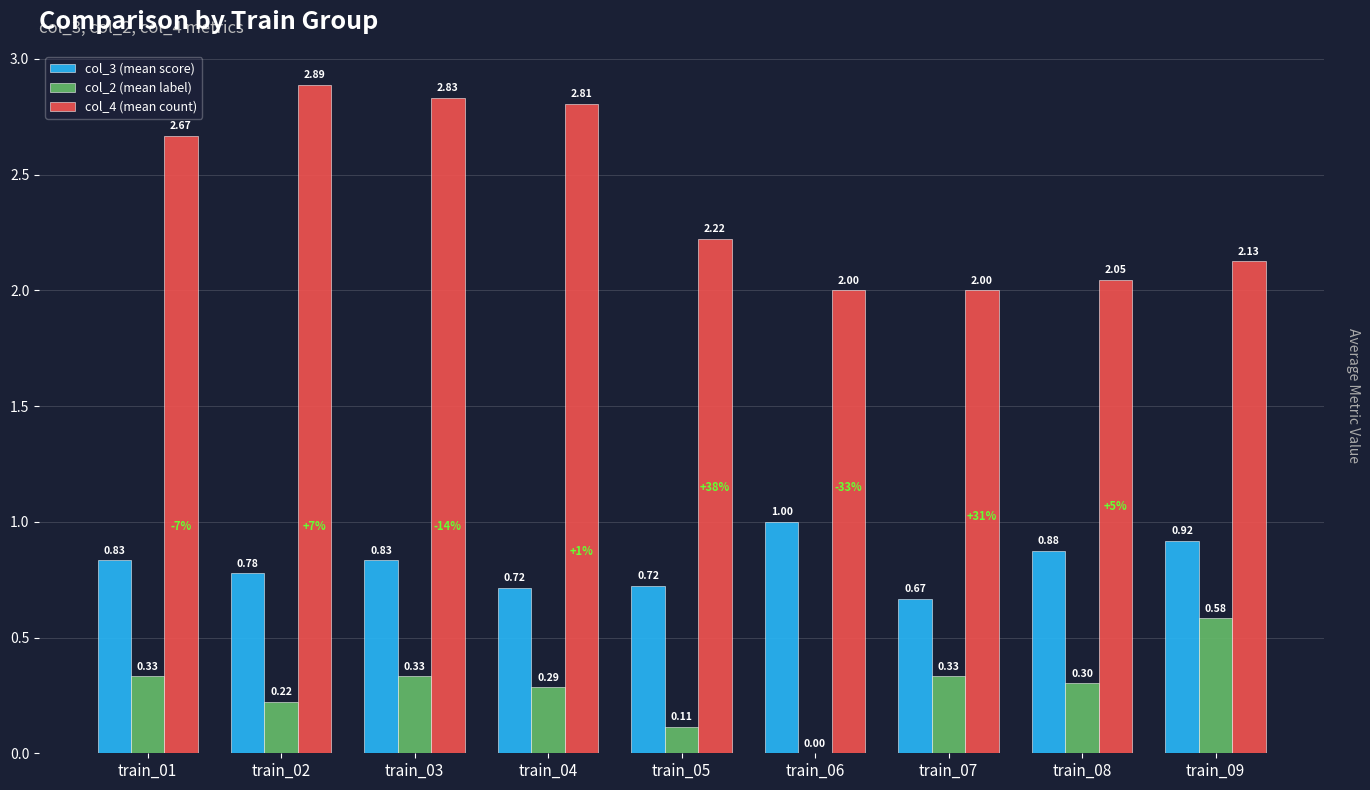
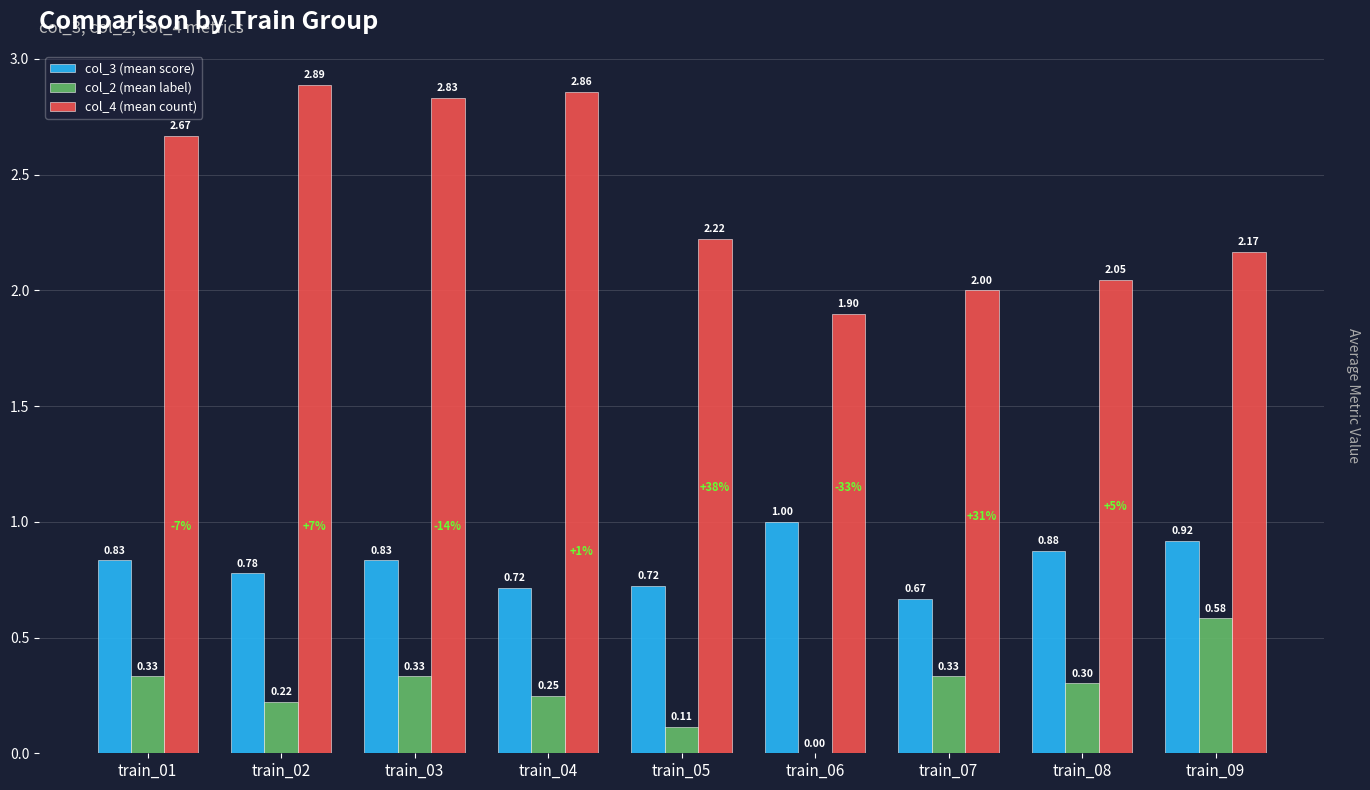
col_2 (mean label), train_04: 0.29 -> 0.25
col_4 (mean count), train_04: 2.81 -> 2.86
col_4 (mean count), train_06: 2.00 -> 1.90
col_4 (mean count), train_09: 2.13 -> 2.17
